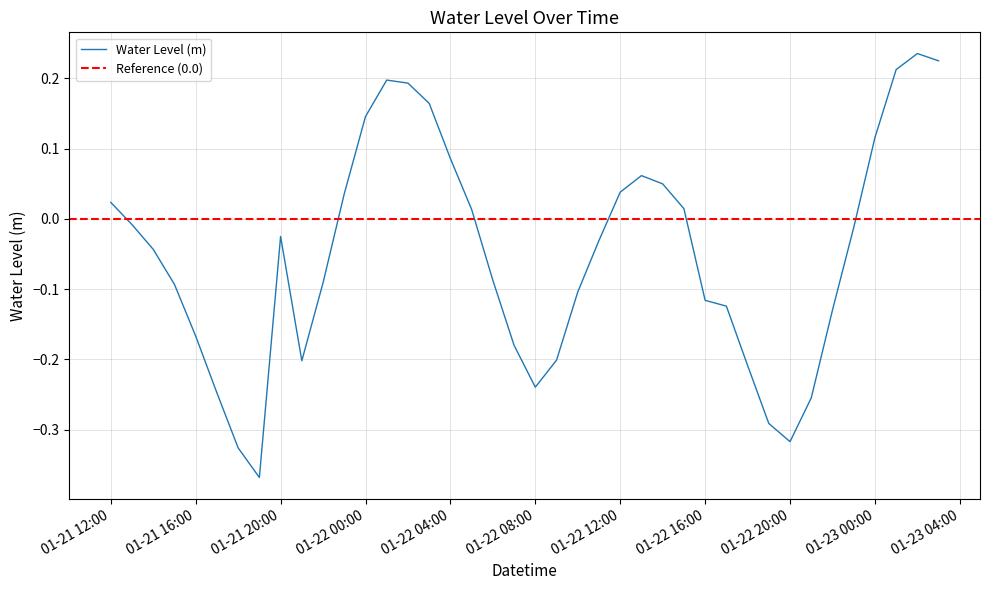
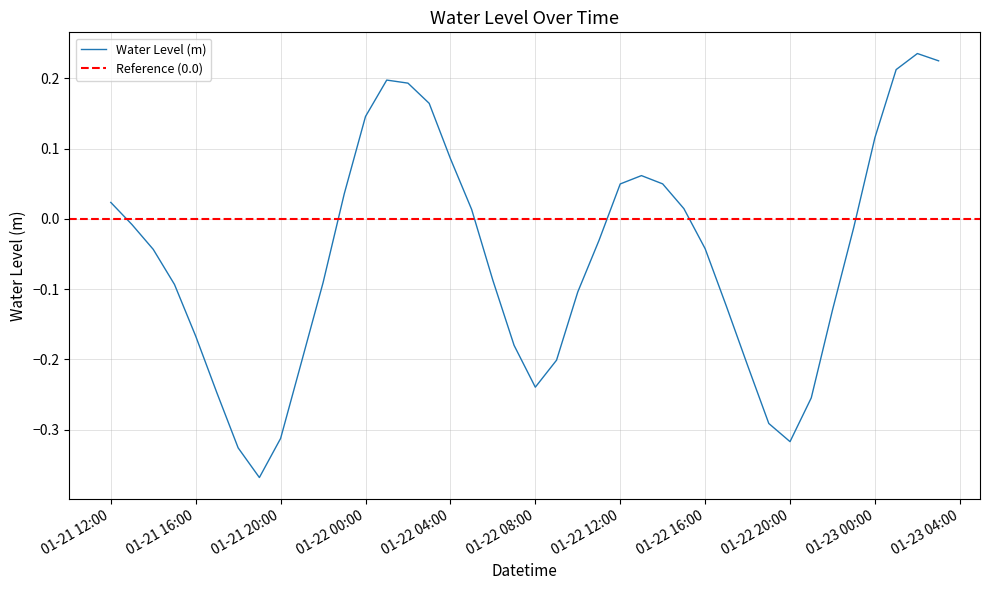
01-21 20:00: -0.02 -> -0.31
01-22 12:00: 0.04 -> 0.05
01-22 16:00: -0.12 -> -0.04
